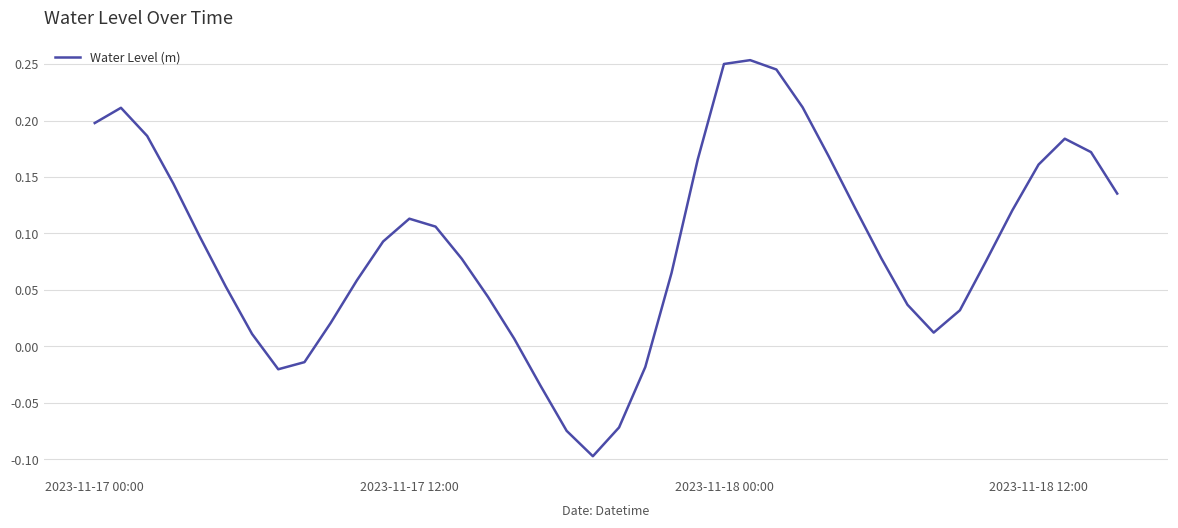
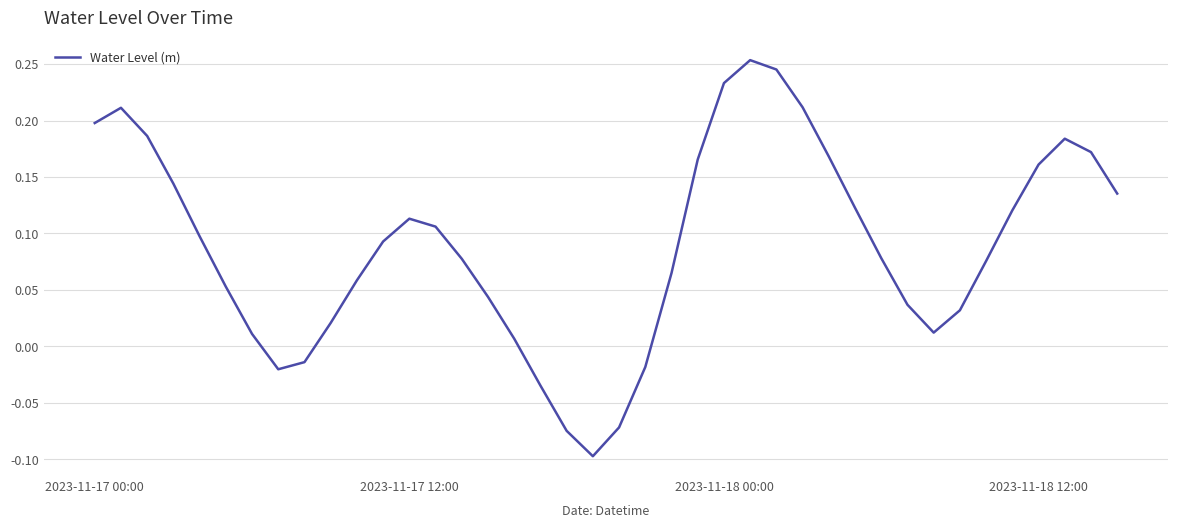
2023-11-18 00:00: 0.250 -> 0.233
